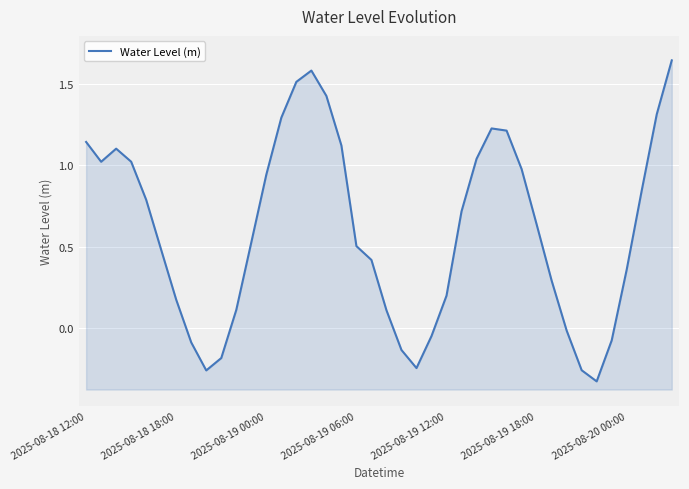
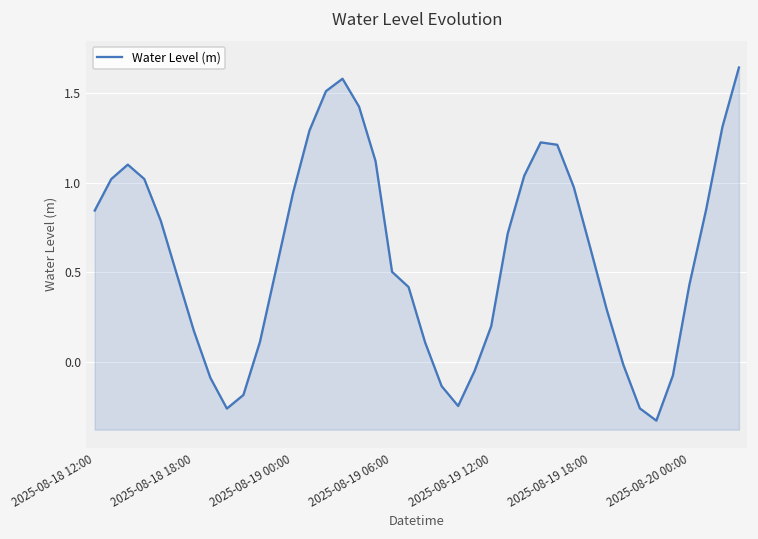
2025-08-18 12:00: 1.14 -> 0.84
2025-08-20 00:00: 0.36 -> 0.43
